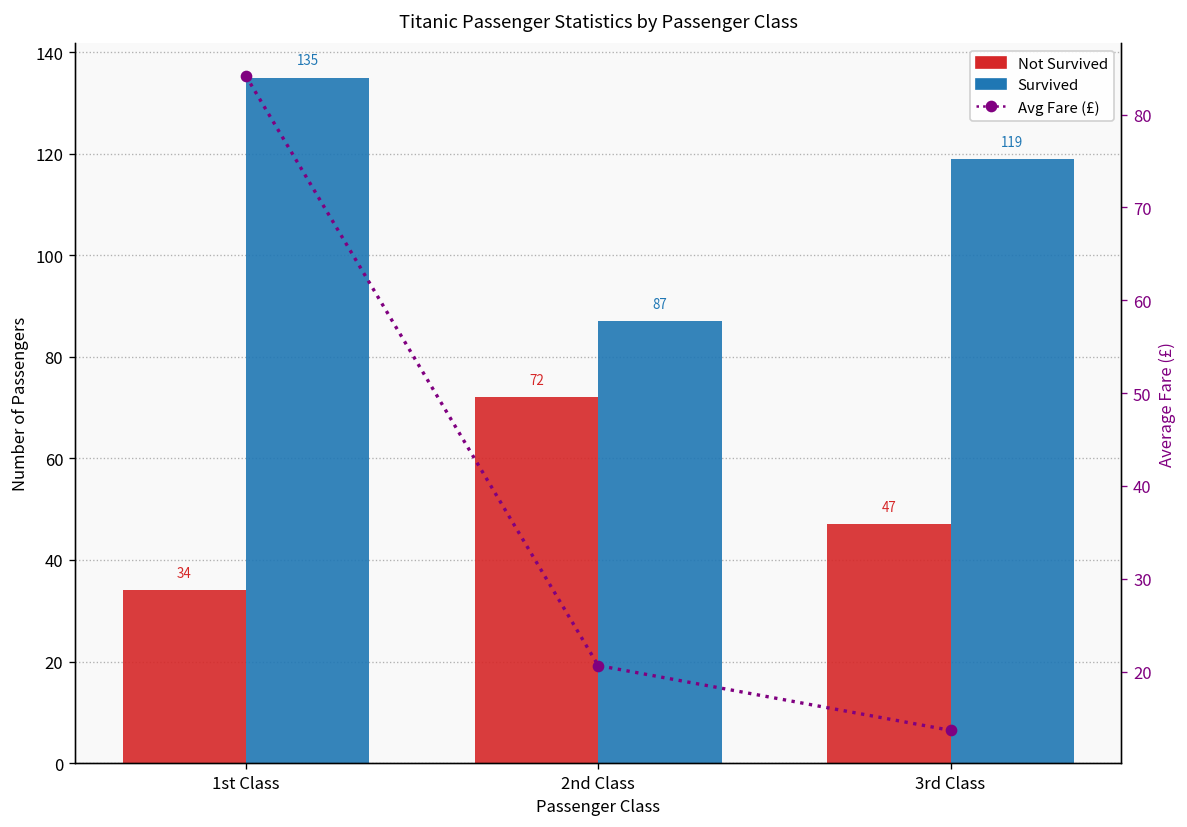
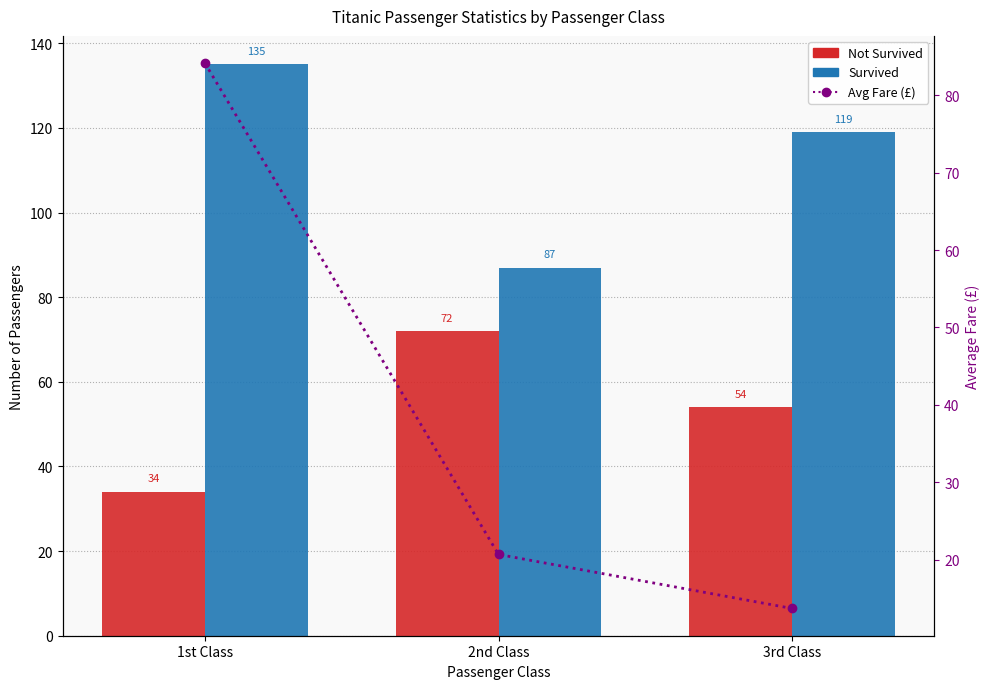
Not Survived, 3rd Class: 47 -> 54
